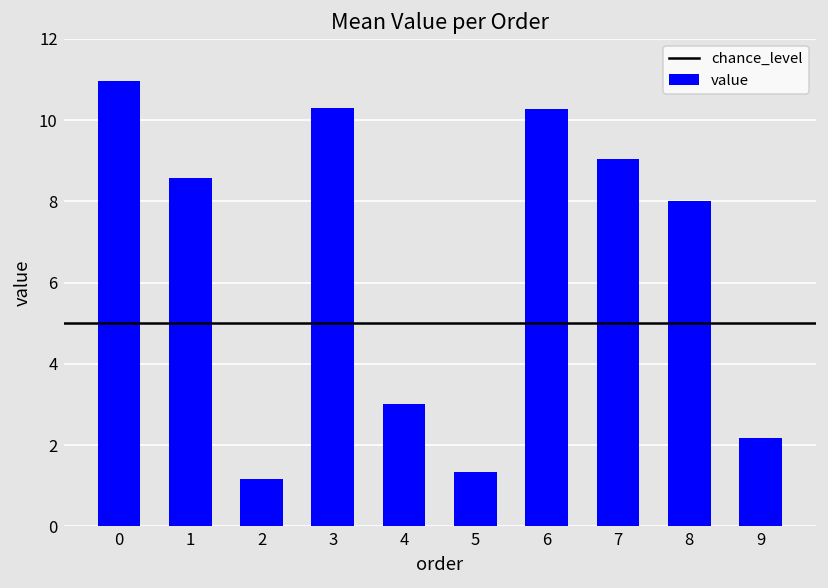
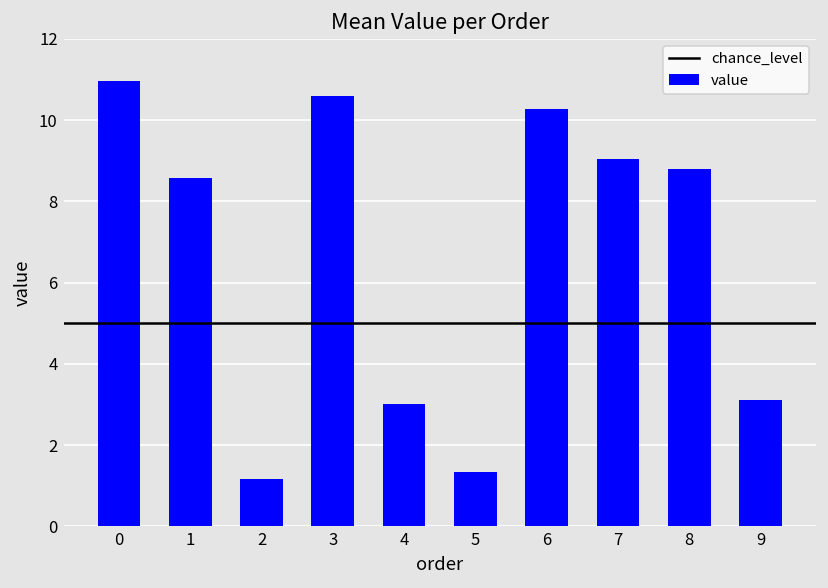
3: 10.3 -> 10.6
8: 8.0 -> 8.8
9: 2.2 -> 3.1
